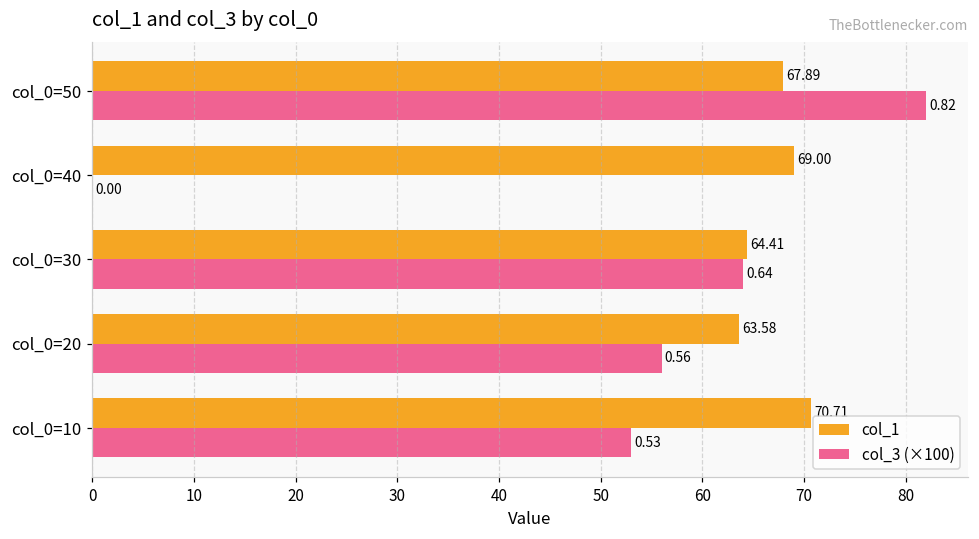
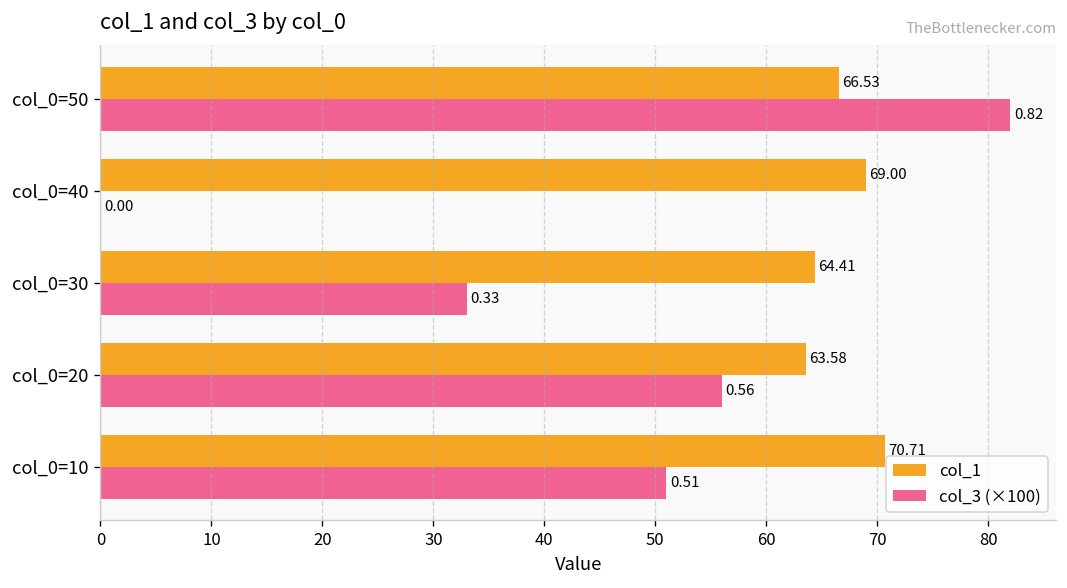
col_1, col_0=50: 67.89 -> 66.53
col_3 (×100), col_0=30: 0.64 -> 0.33
col_3 (×100), col_0=10: 0.53 -> 0.51
